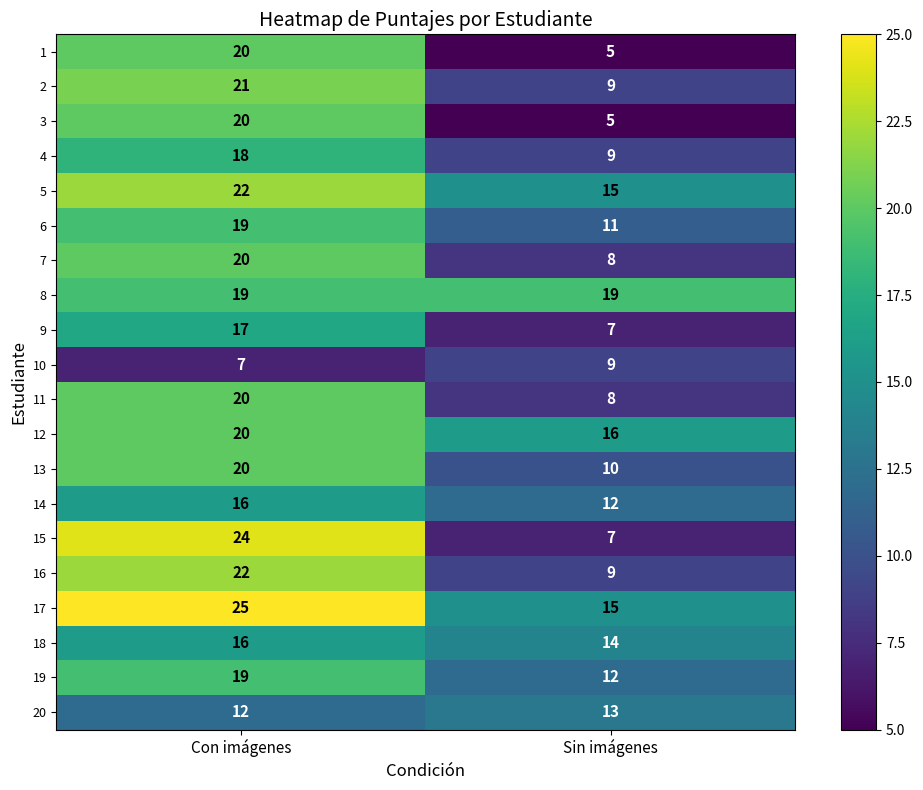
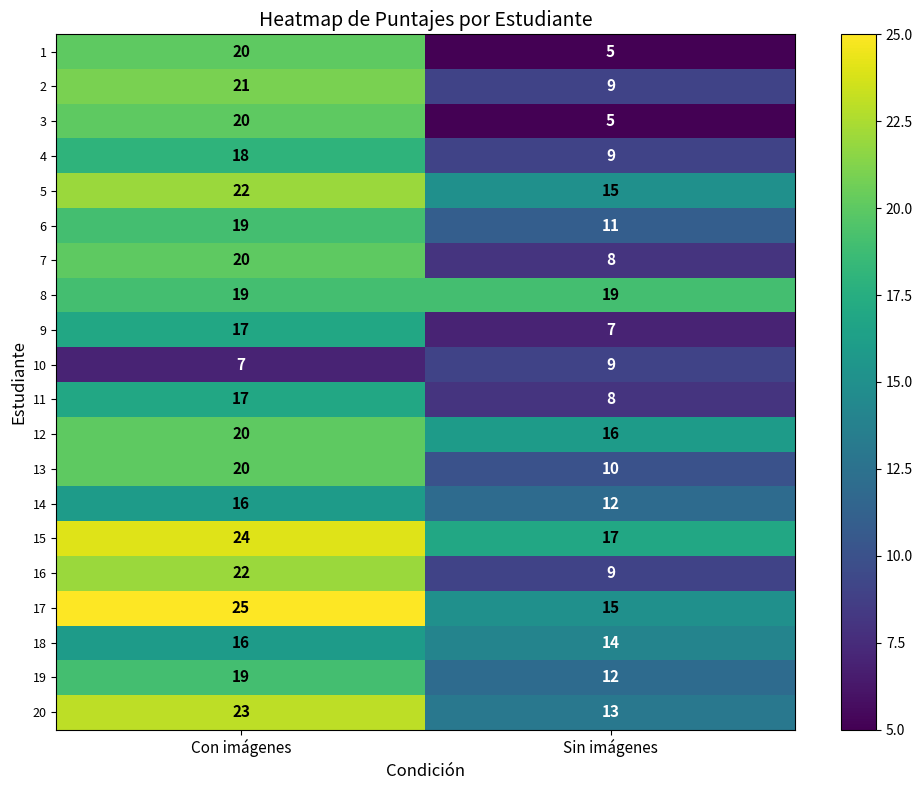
11, Con imágenes: 20 -> 17
15, Sin imágenes: 7 -> 17
20, Con imágenes: 12 -> 23
